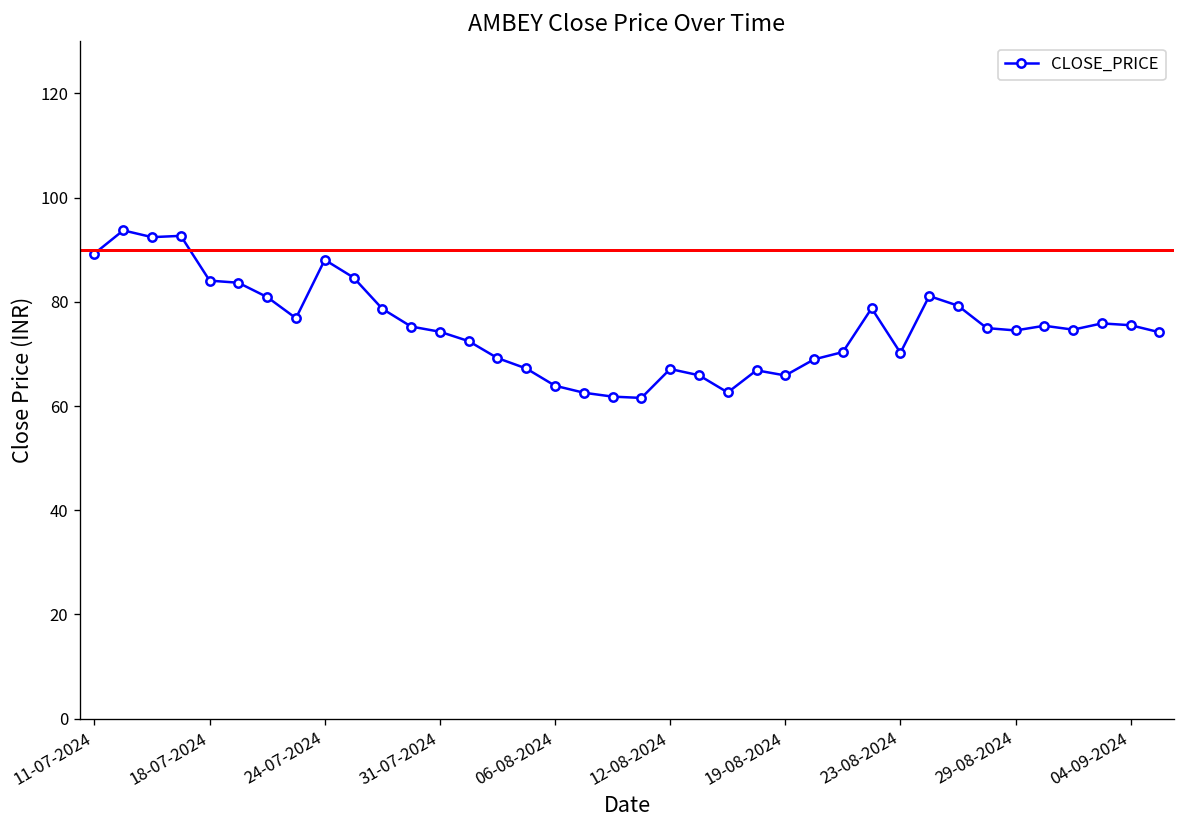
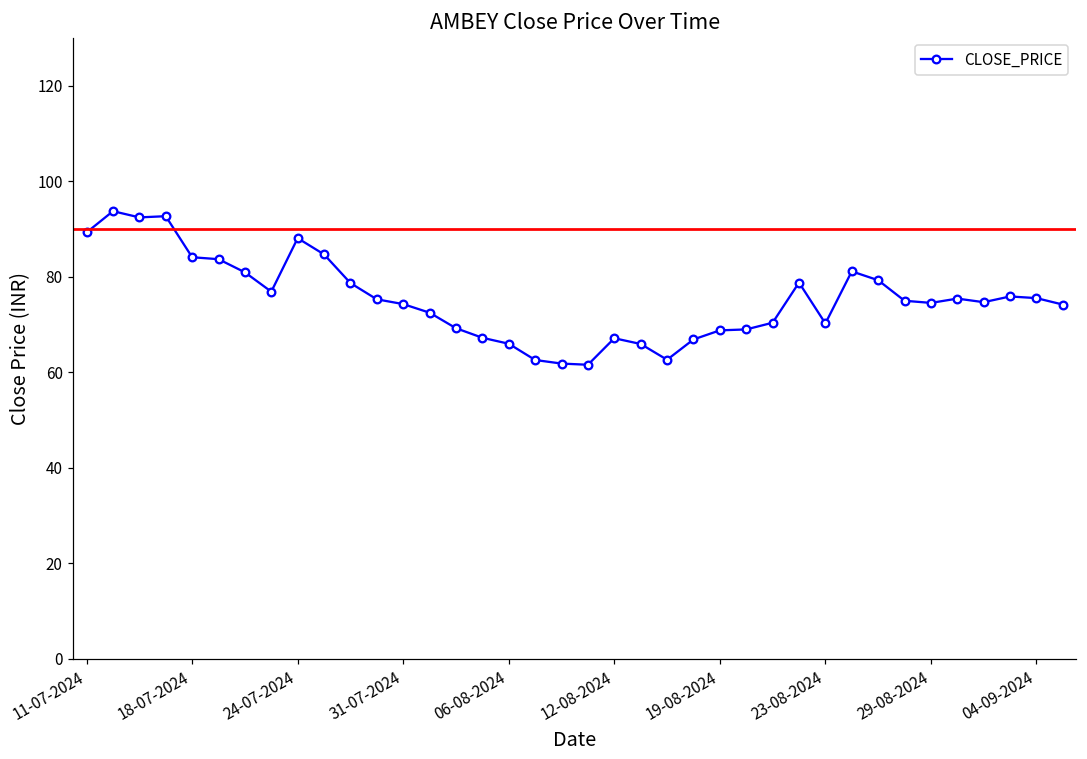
06-08-2024: 64 -> 66
19-08-2024: 66 -> 69
